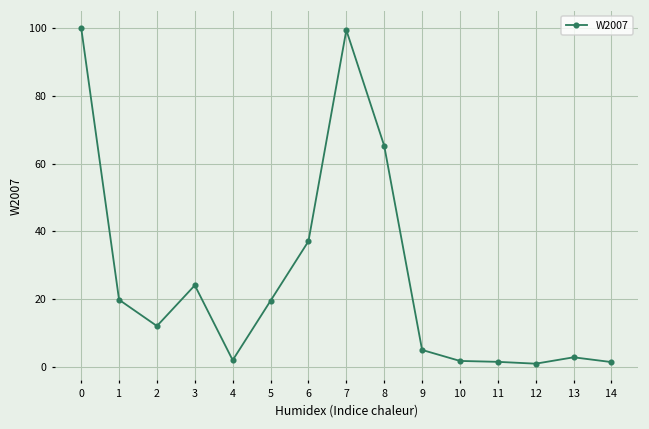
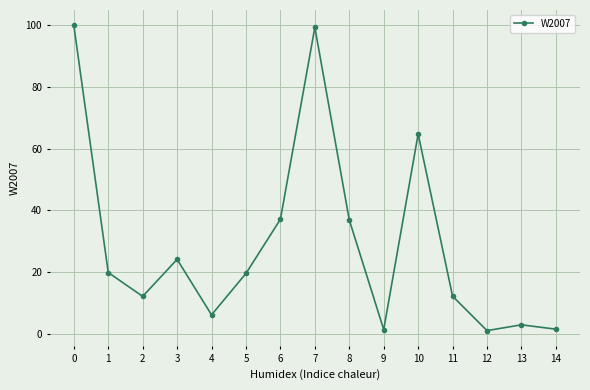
4: 2 -> 6
8: 65 -> 37
9: 5 -> 1
10: 2 -> 65
11: 2 -> 12
